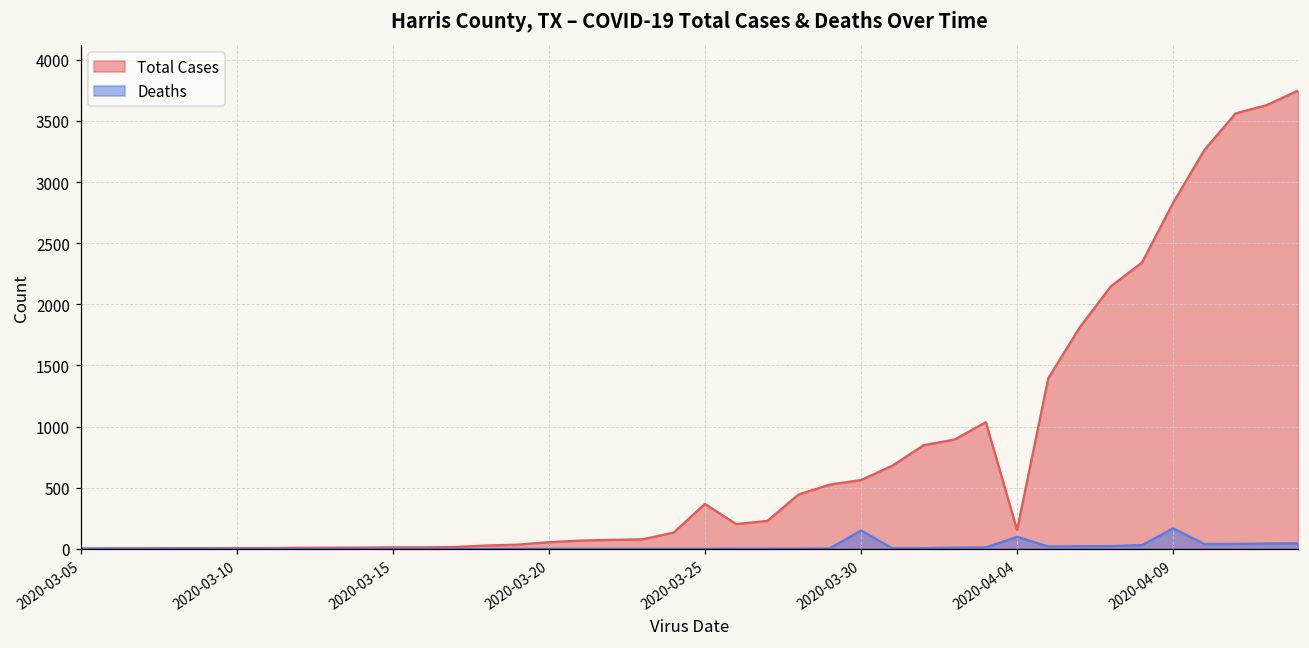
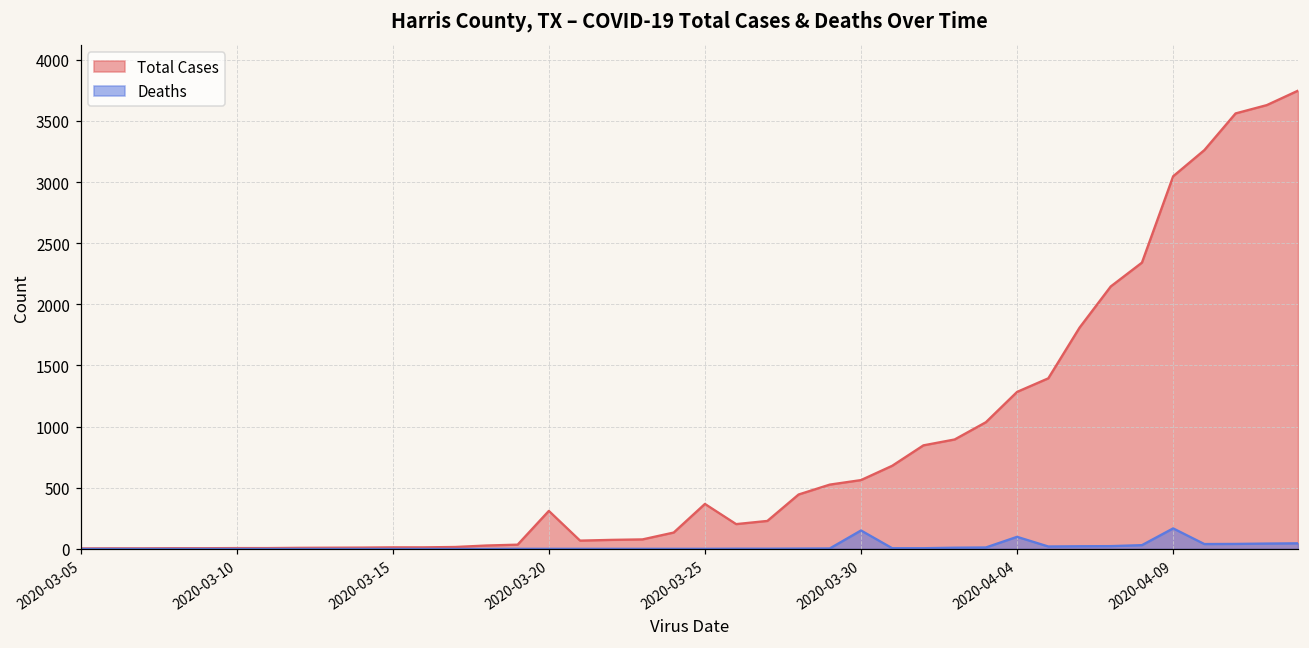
Total Cases, 2020-03-20: 60 -> 310
Total Cases, 2020-04-04: 160 -> 1280
Total Cases, 2020-04-09: 2830 -> 3050
